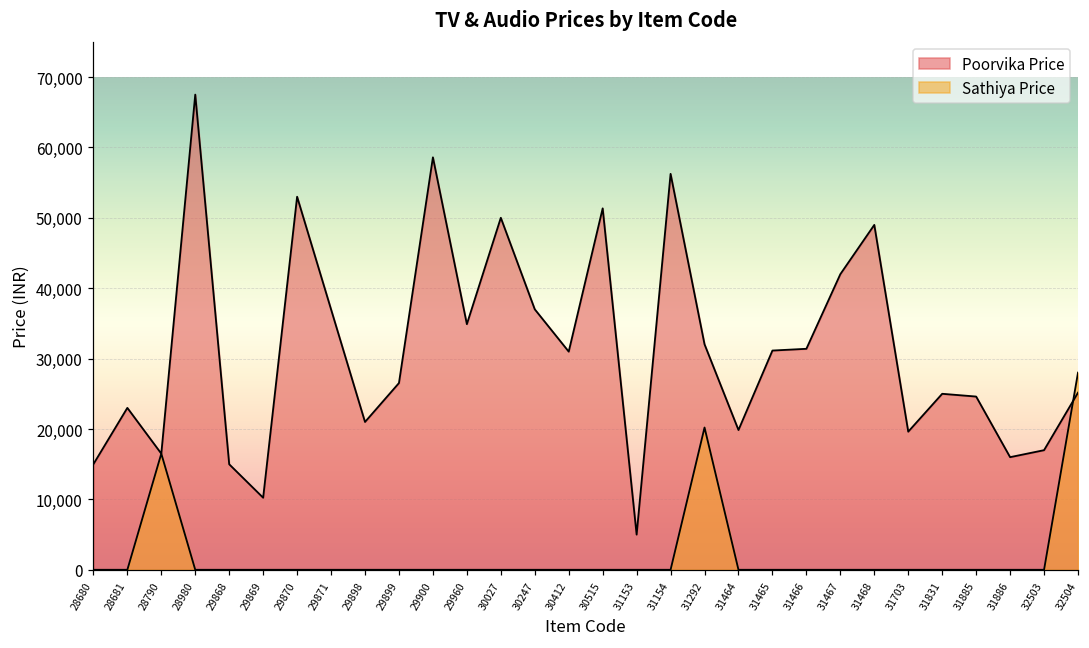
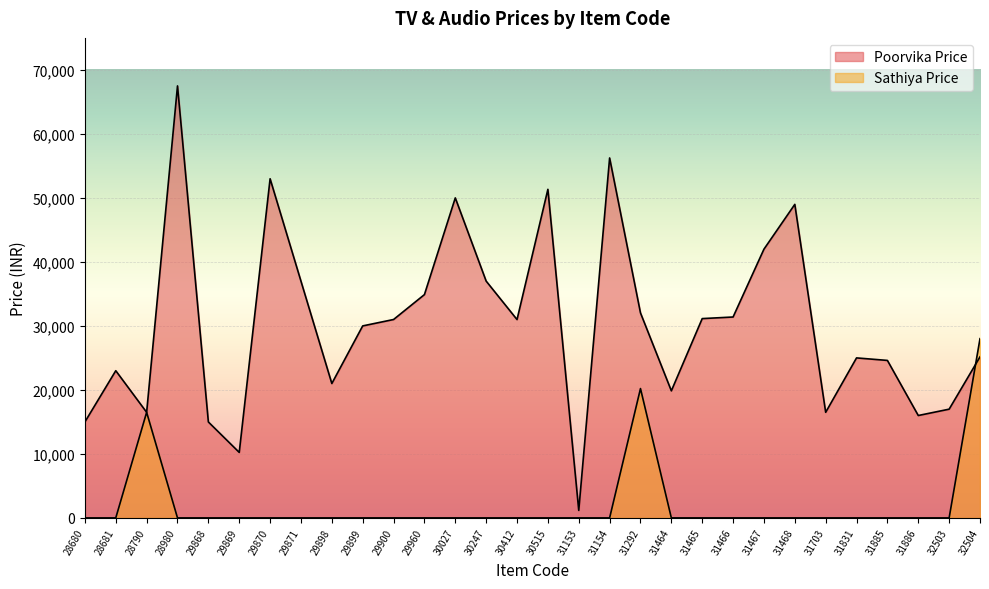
Poorvika Price, 29899: 27,000 -> 30,000
Poorvika Price, 29900: 59,000 -> 31,000
Poorvika Price, 31153: 5,000 -> 1,000
Poorvika Price, 31703: 20,000 -> 16,000
